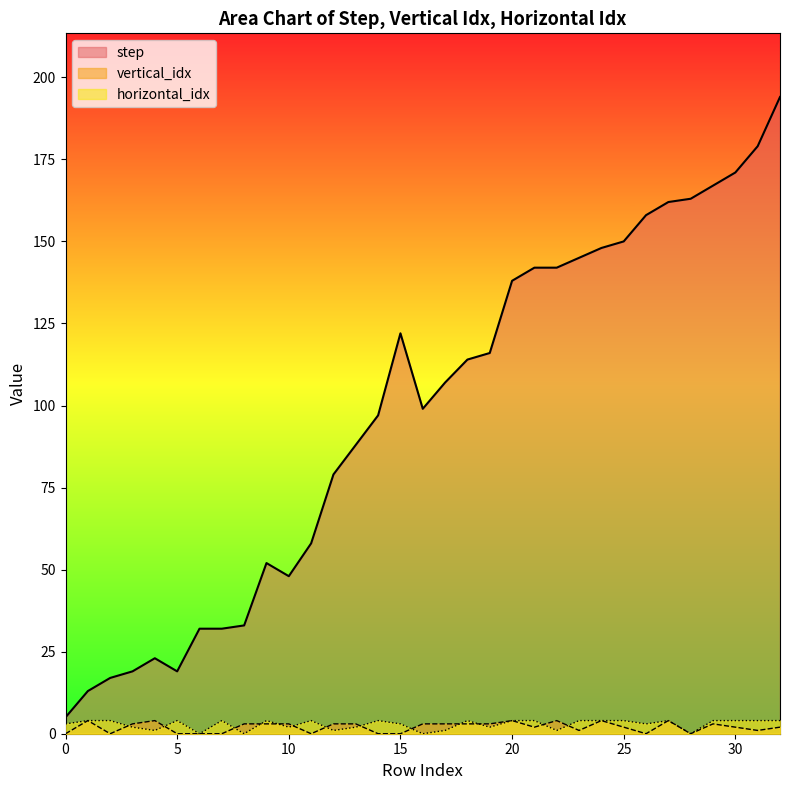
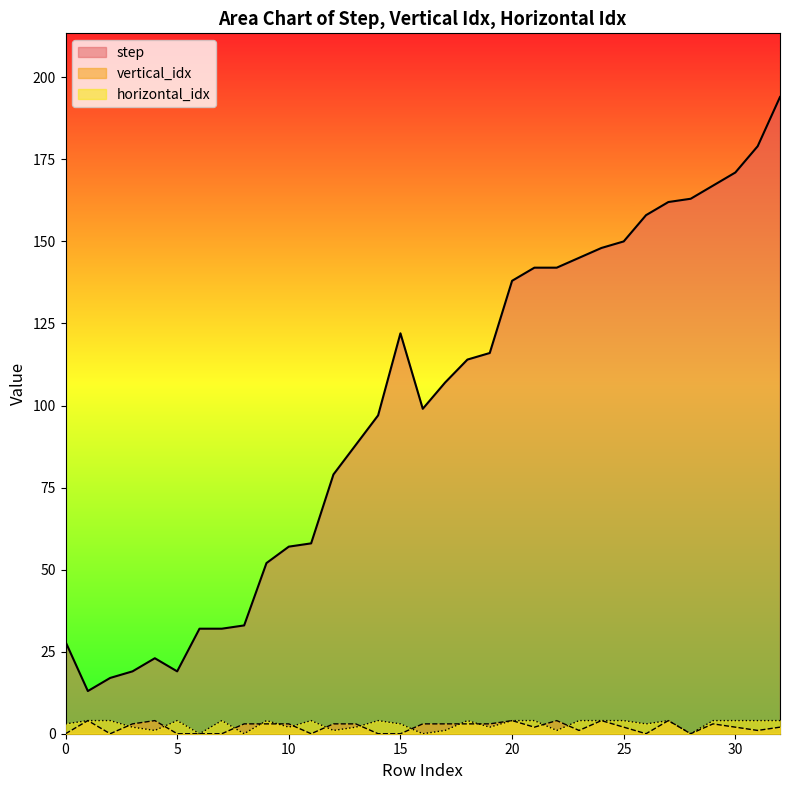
step, 0: 5 -> 28
step, 10: 48 -> 57
